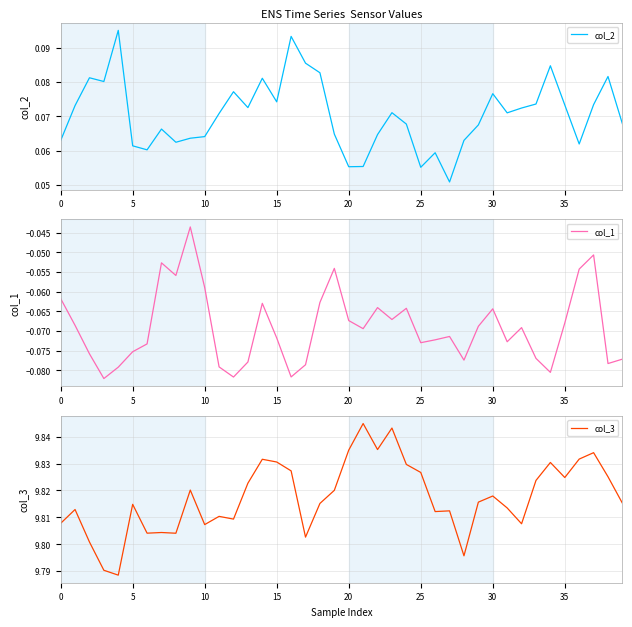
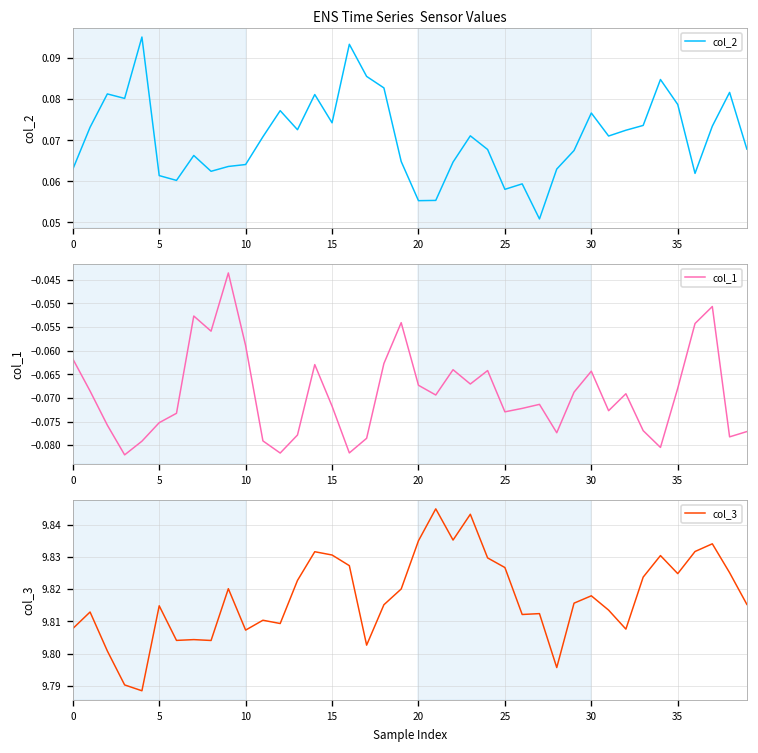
ENS Time Series Sensor Values, 25: 0.055 -> 0.058
ENS Time Series Sensor Values, 35: 0.073 -> 0.079
